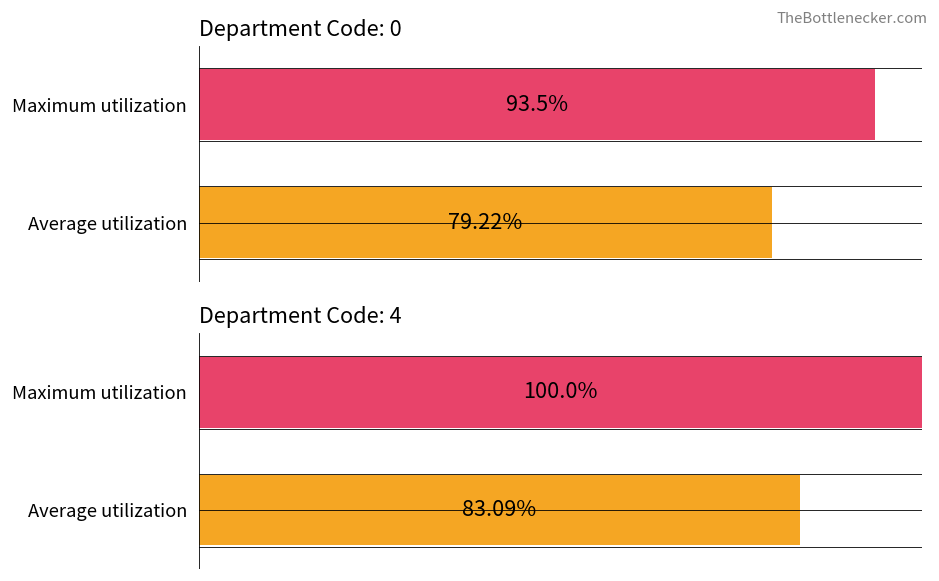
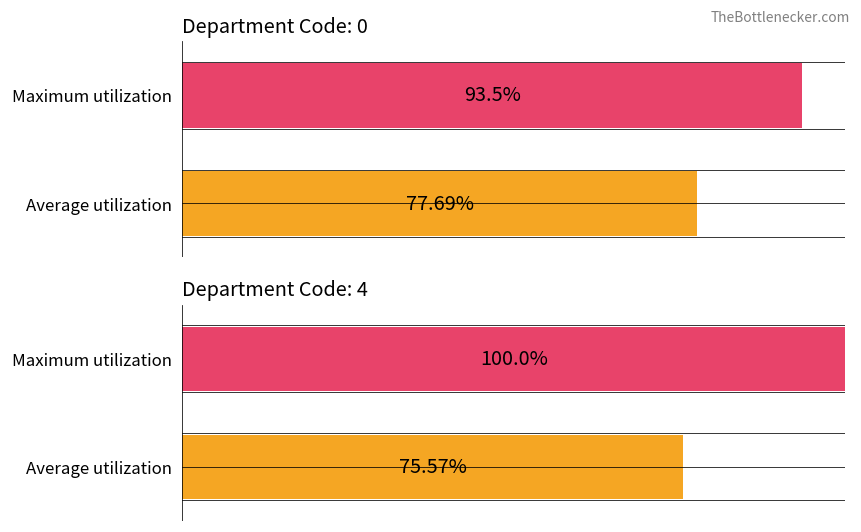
Department Code: 0, Average utilization: 79.22% -> 77.69%
Department Code: 4, Average utilization: 83.09% -> 75.57%
